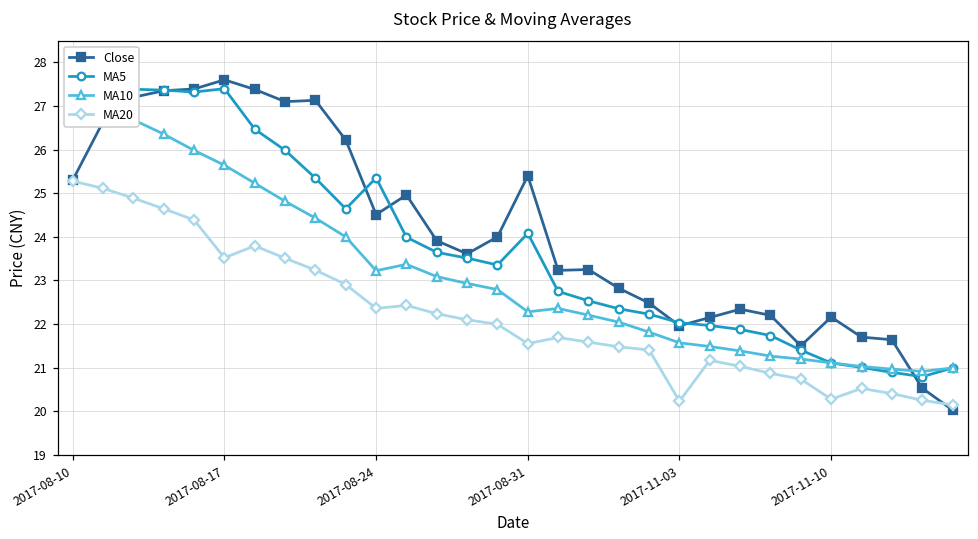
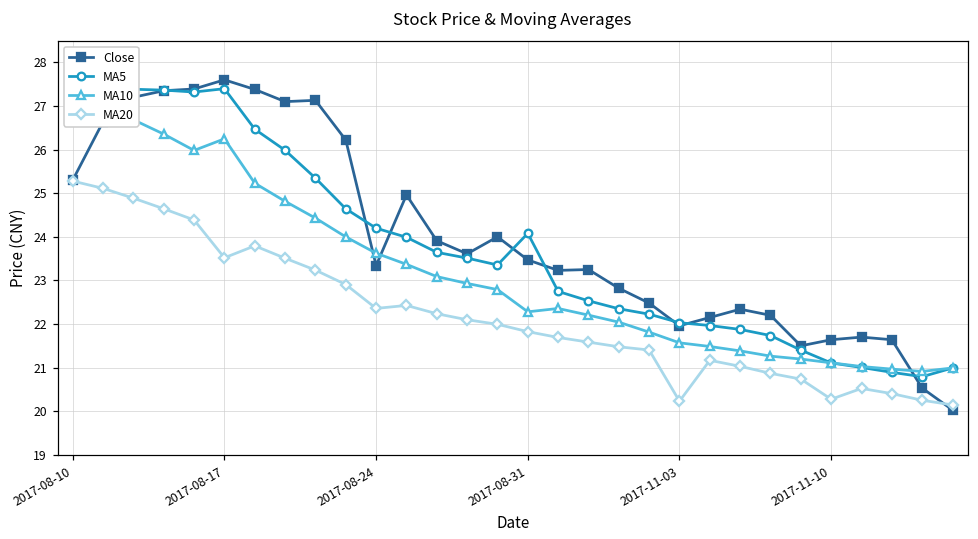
MA10, 2017-08-17: 25.6 -> 26.2
Close, 2017-08-24: 24.5 -> 23.3
MA5, 2017-08-24: 25.4 -> 24.2
MA10, 2017-08-24: 23.2 -> 23.6
Close, 2017-08-31: 25.4 -> 23.5
MA20, 2017-08-31: 21.6 -> 21.8
Close, 2017-11-10: 22.2 -> 21.6
